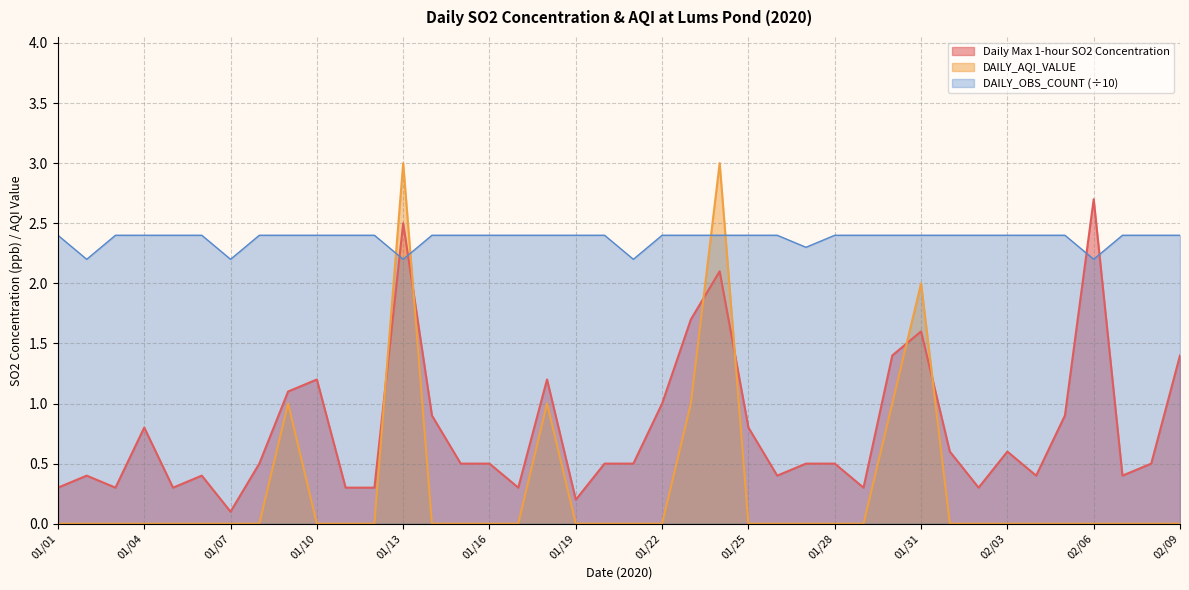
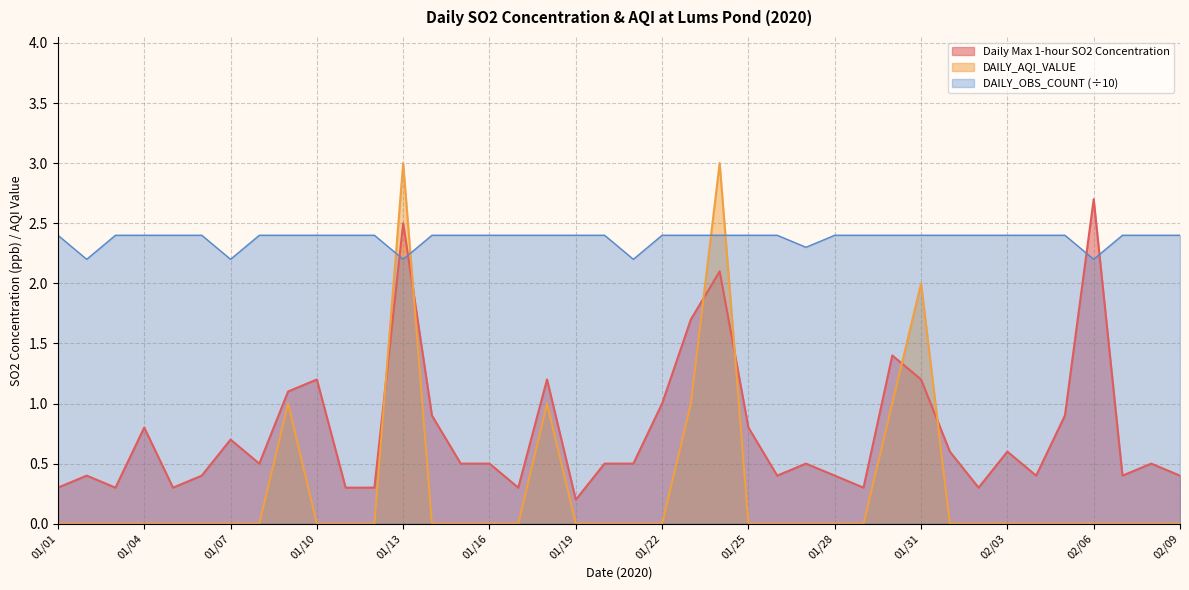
Daily Max 1-hour SO2 Concentration, 01/07: 0.1 -> 0.7
Daily Max 1-hour SO2 Concentration, 01/28: 0.5 -> 0.4
Daily Max 1-hour SO2 Concentration, 01/31: 1.6 -> 1.2
Daily Max 1-hour SO2 Concentration, 02/09: 1.4 -> 0.4
